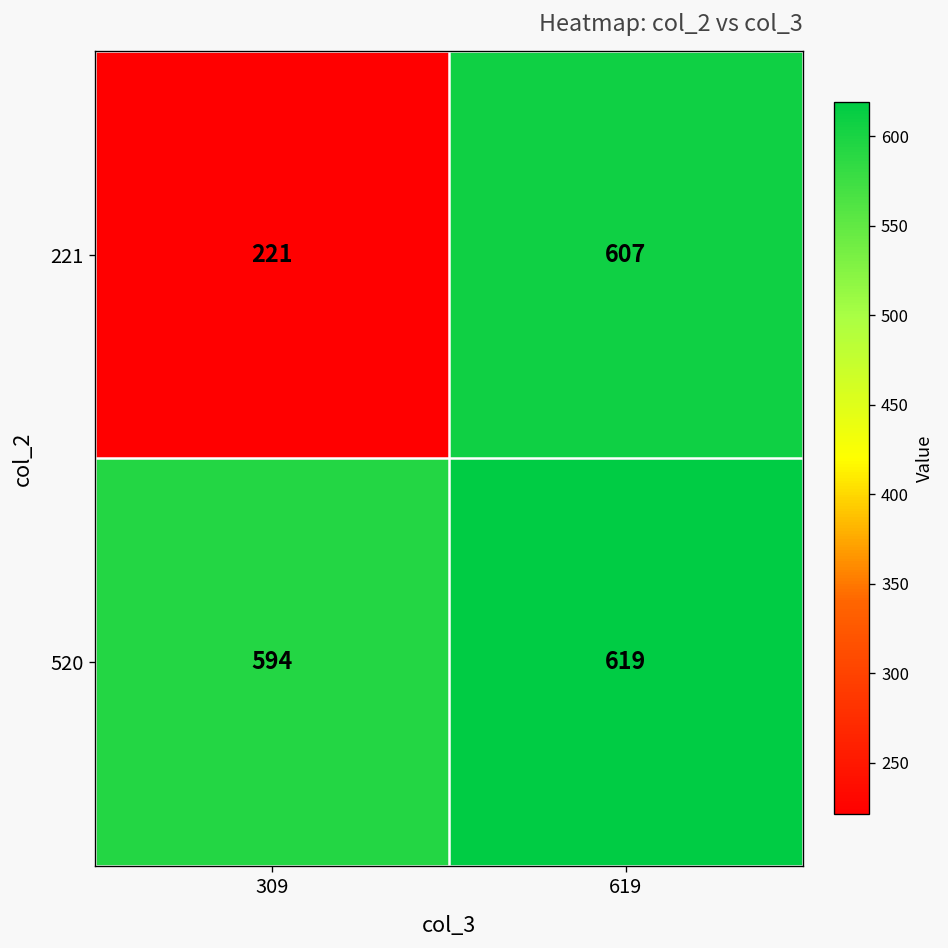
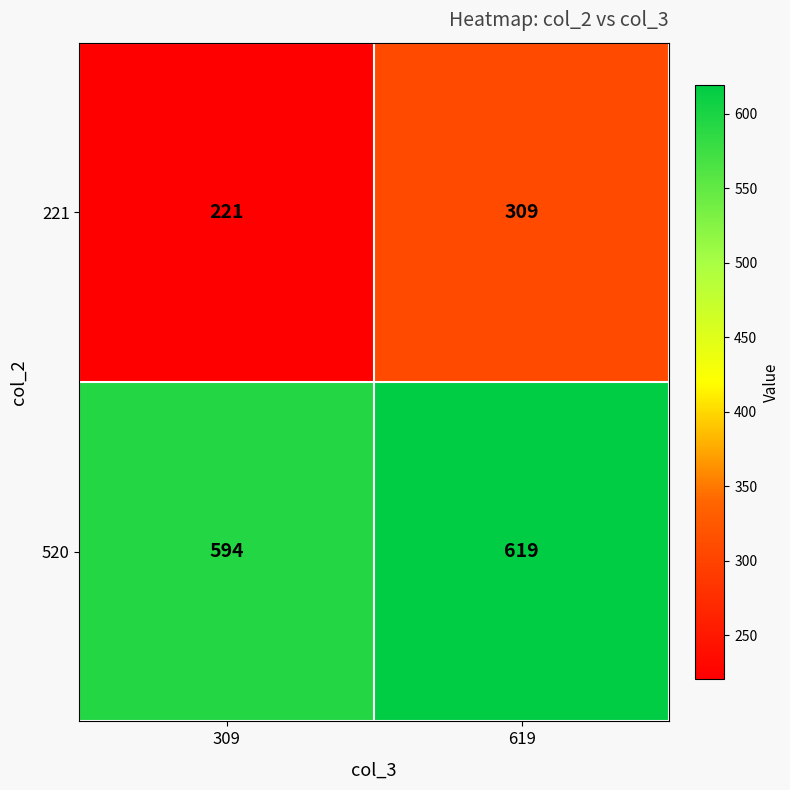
221, 619: 607 -> 309
